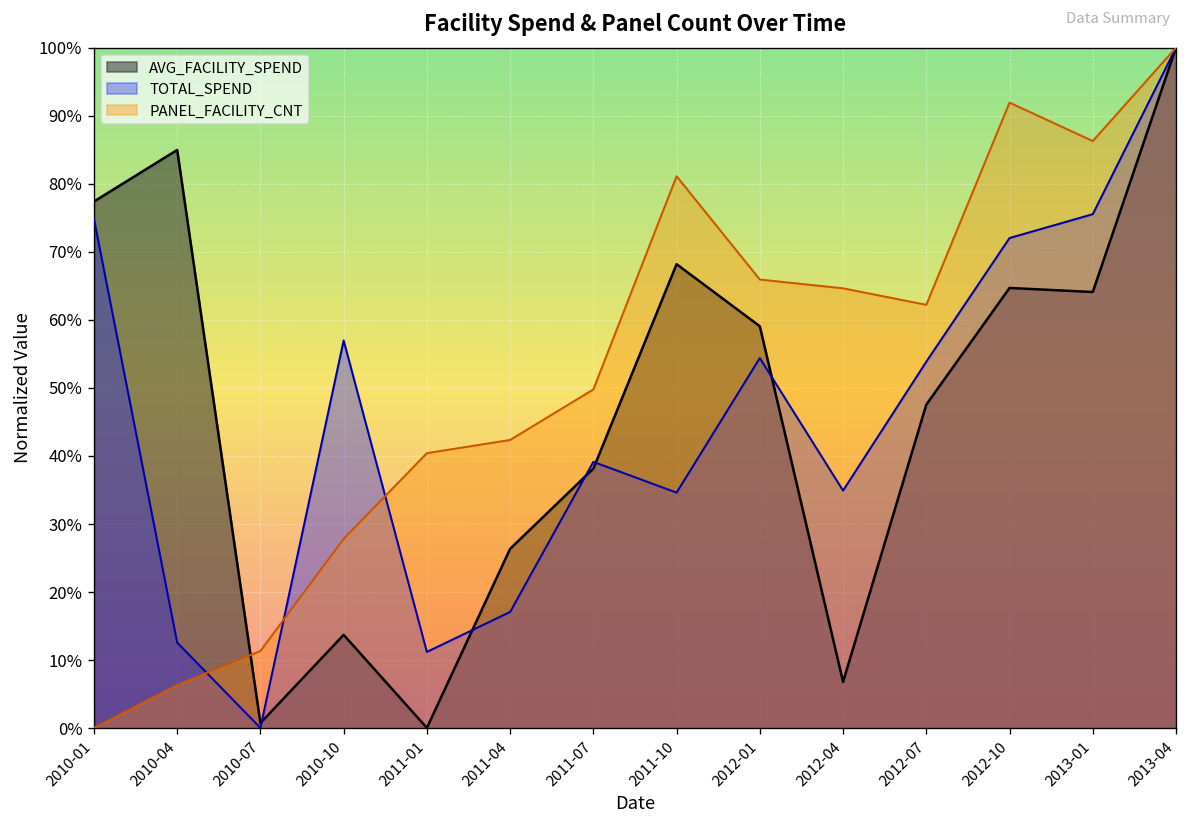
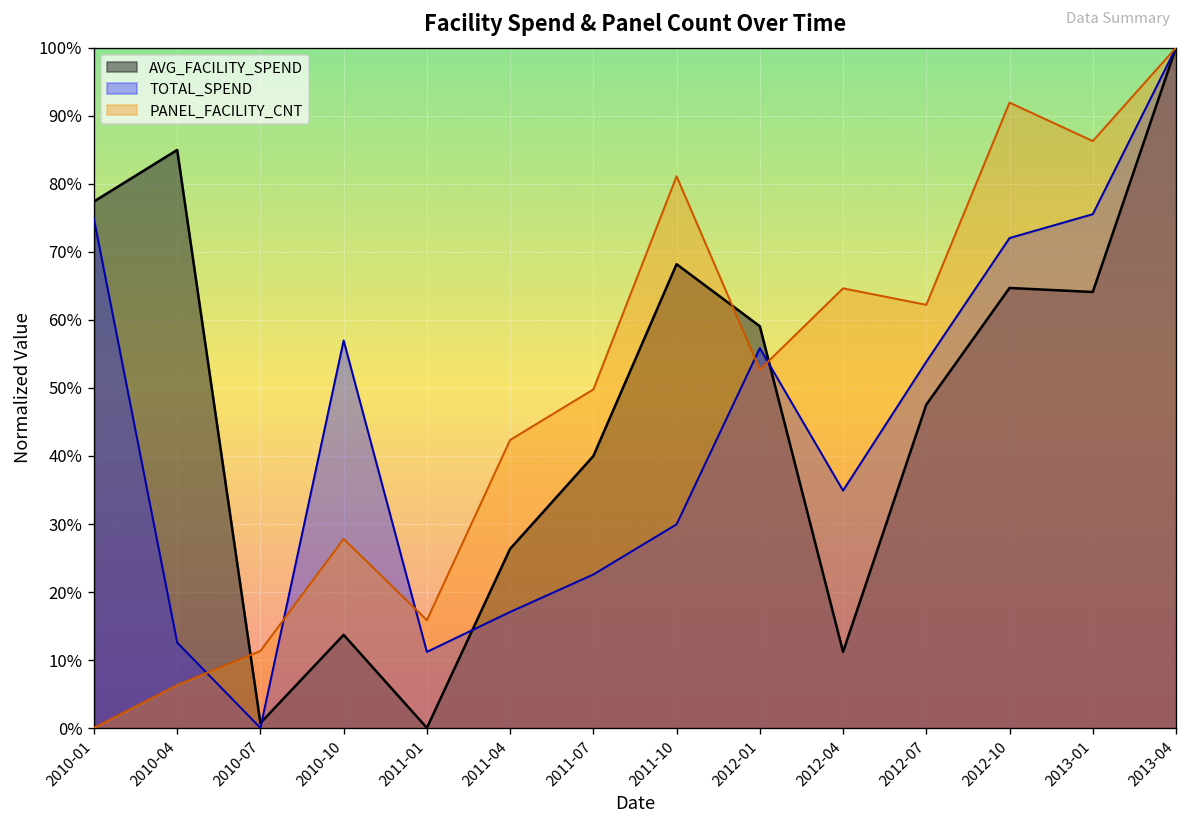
PANEL_FACILITY_CNT, 2011-01: 40% -> 16%
AVG_FACILITY_SPEND, 2011-07: 38% -> 40%
TOTAL_SPEND, 2011-07: 39% -> 23%
TOTAL_SPEND, 2011-10: 35% -> 30%
TOTAL_SPEND, 2012-01: 54% -> 56%
PANEL_FACILITY_CNT, 2012-01: 66% -> 53%
AVG_FACILITY_SPEND, 2012-04: 7% -> 11%
